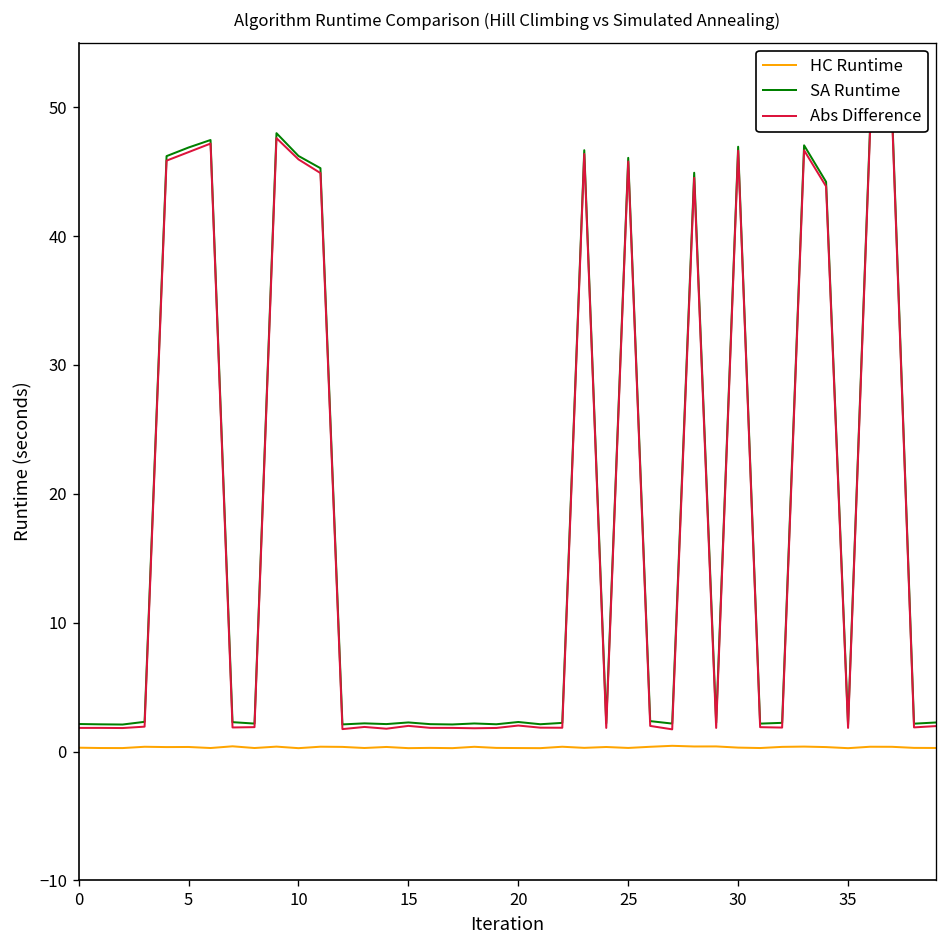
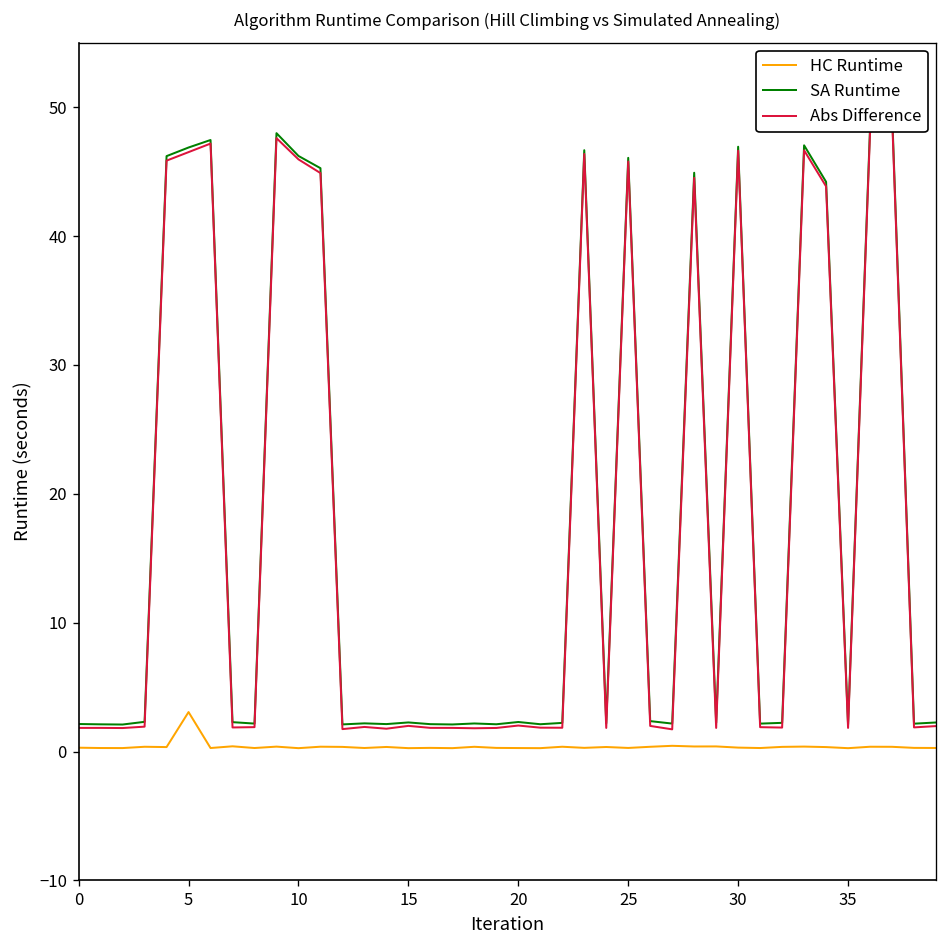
HC Runtime, 5: 0.4 -> 3.1
